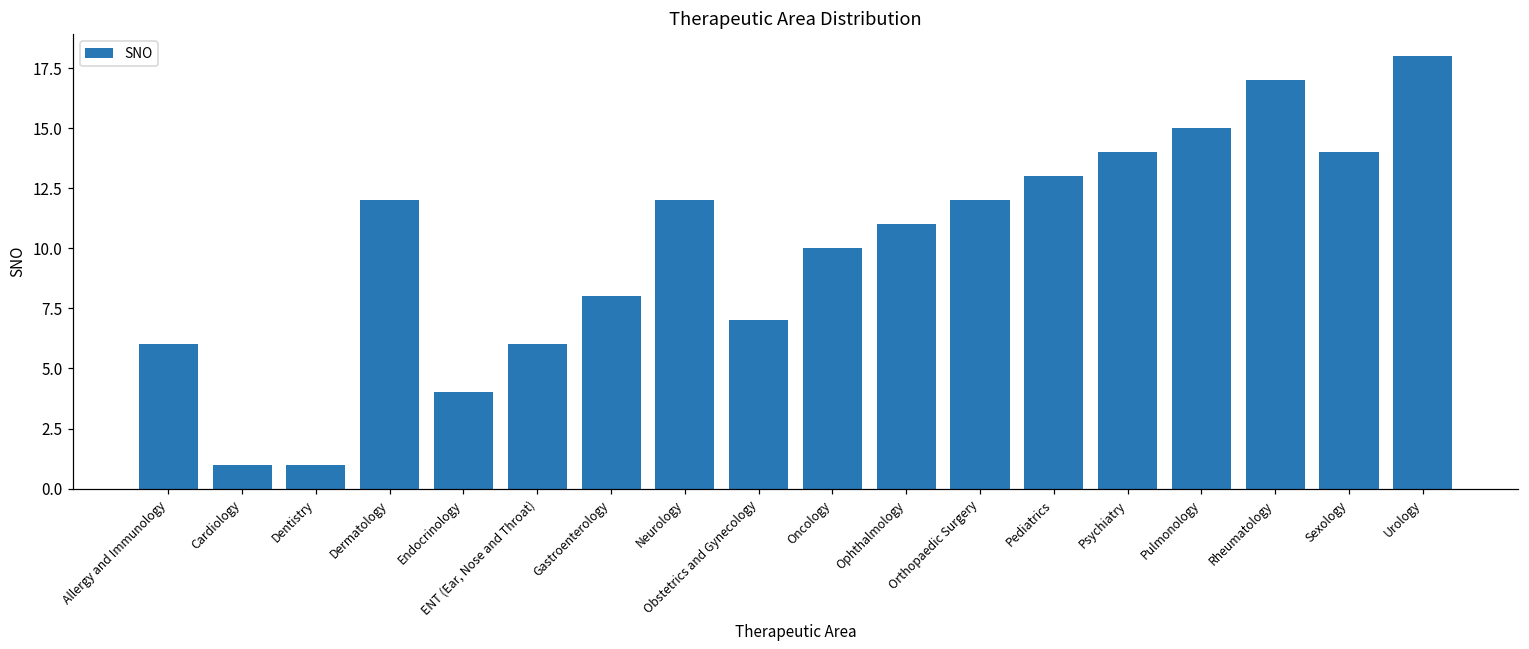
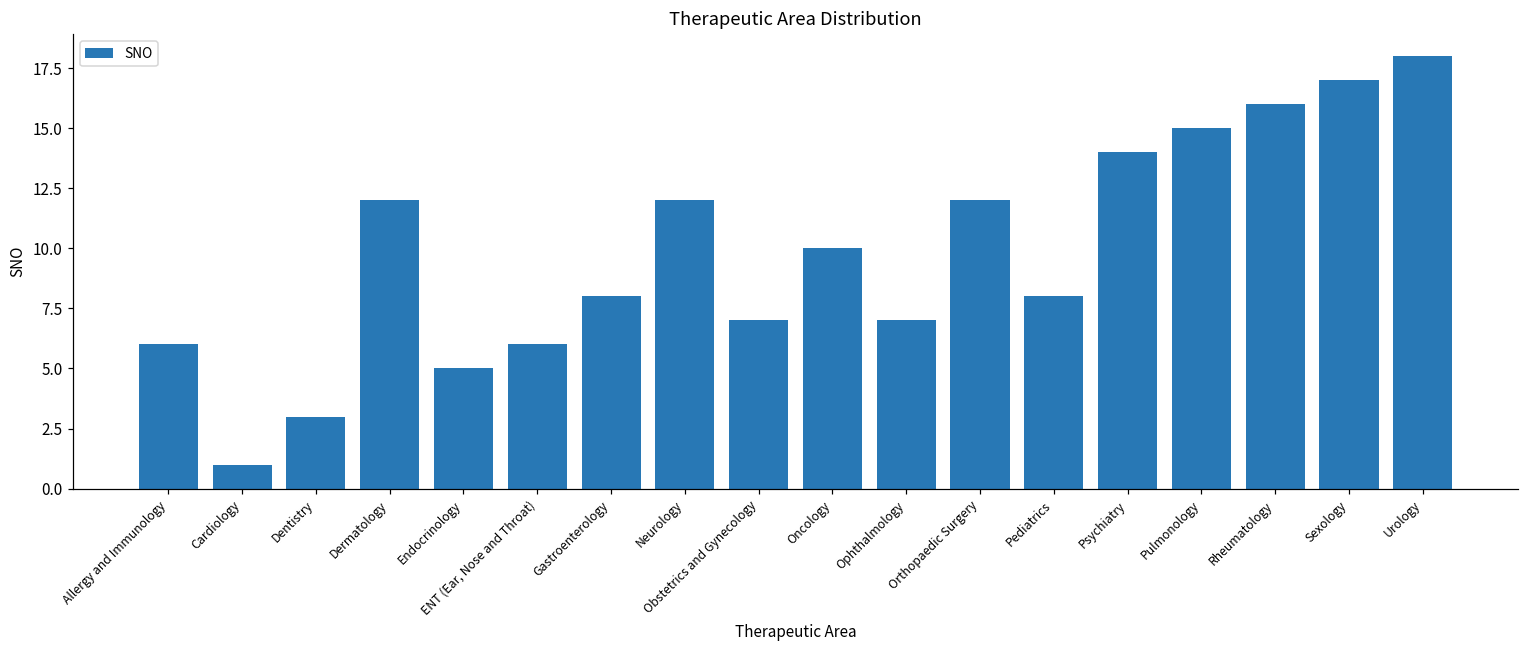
Dentistry: 1 -> 3
Endocrinology: 4 -> 5
Ophthalmology: 11 -> 7
Pediatrics: 13 -> 8
Rheumatology: 17 -> 16
Sexology: 14 -> 17
